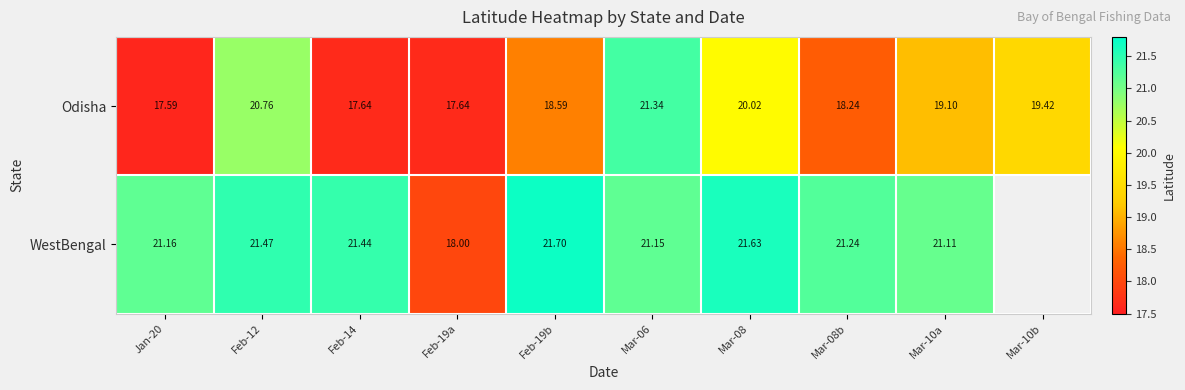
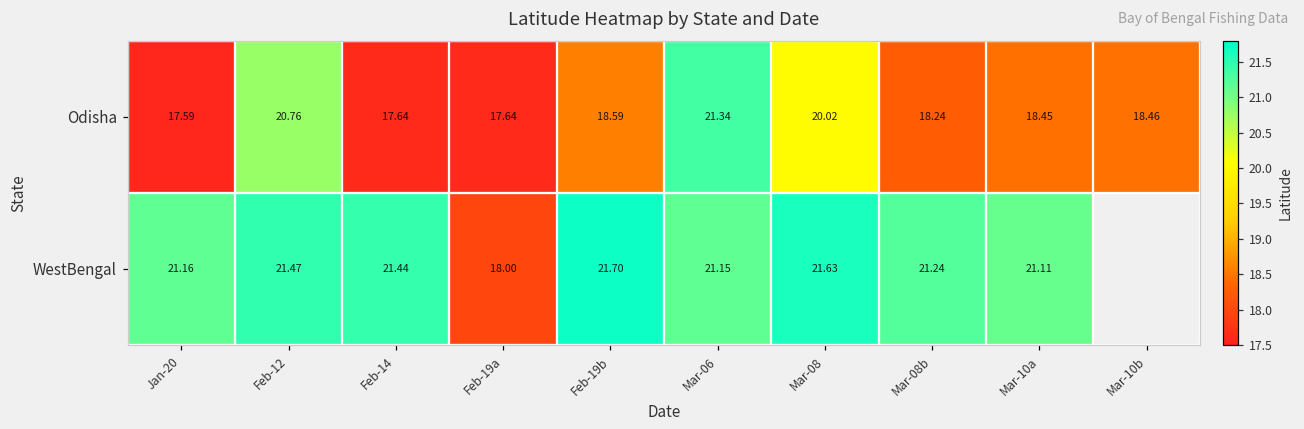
Odisha, Mar-10a: 19.10 -> 18.45
Odisha, Mar-10b: 19.42 -> 18.46
